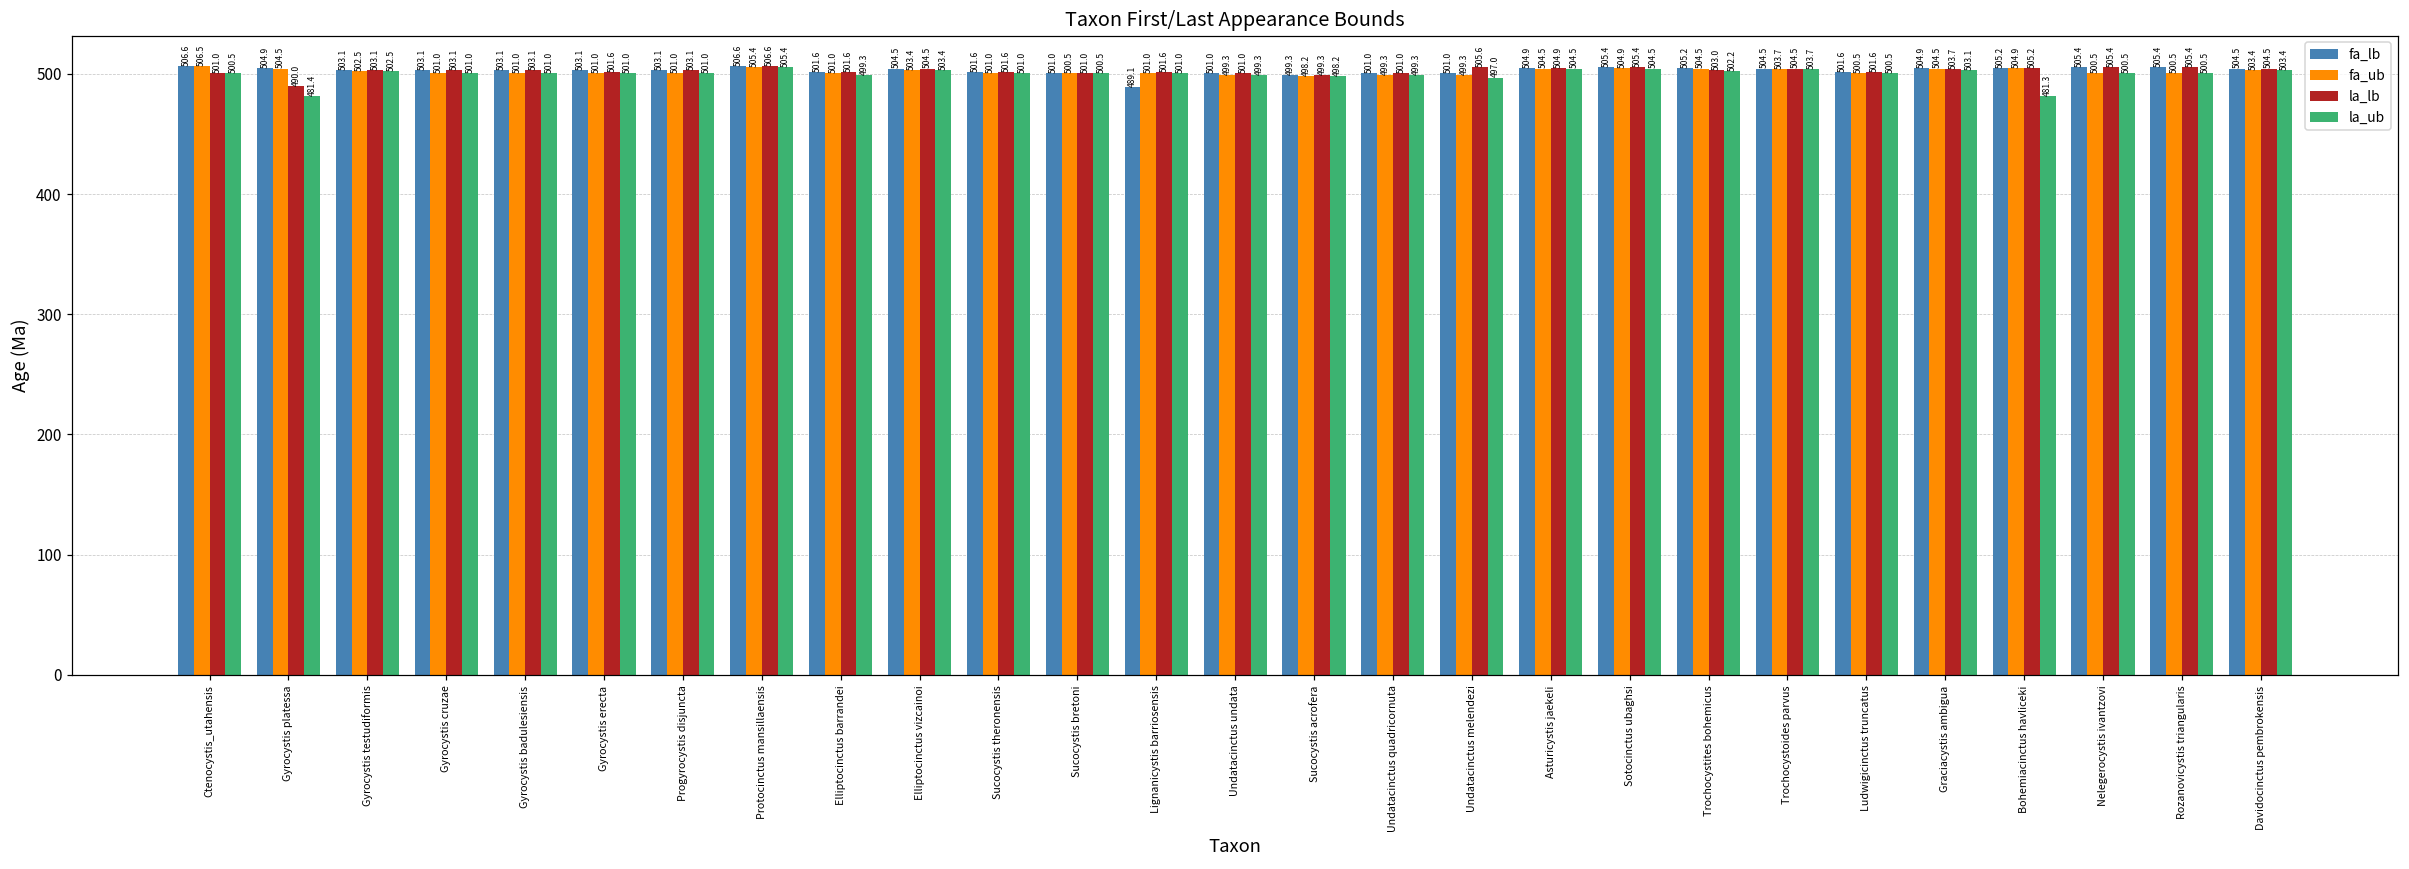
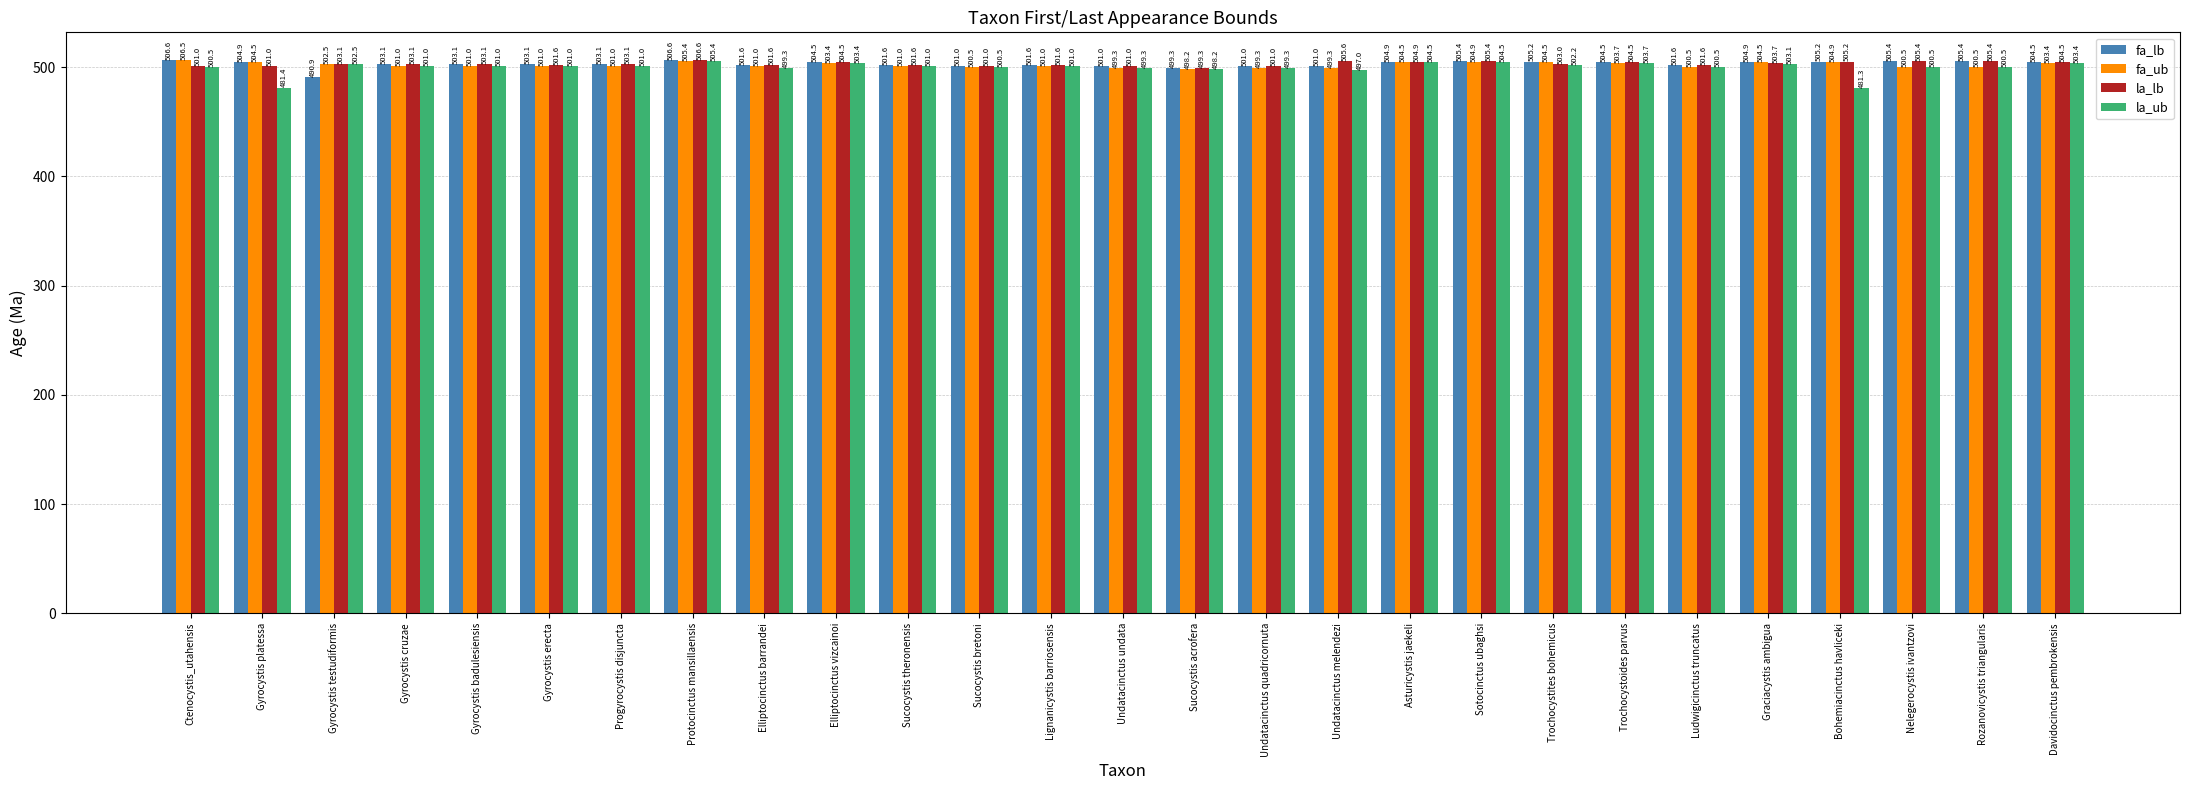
la_lb, Gyrocystis platessa: 490.0 -> 501.0
fa_lb, Gyrocystis testudiformis: 503.1 -> 490.9
fa_lb, Lignanicystis barriosensis: 489.1 -> 501.6
